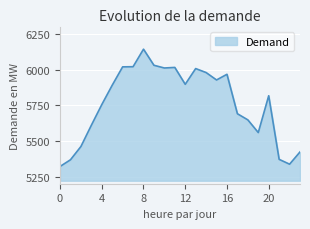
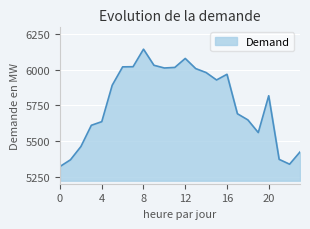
4: 5760 -> 5640
12: 5900 -> 6080
